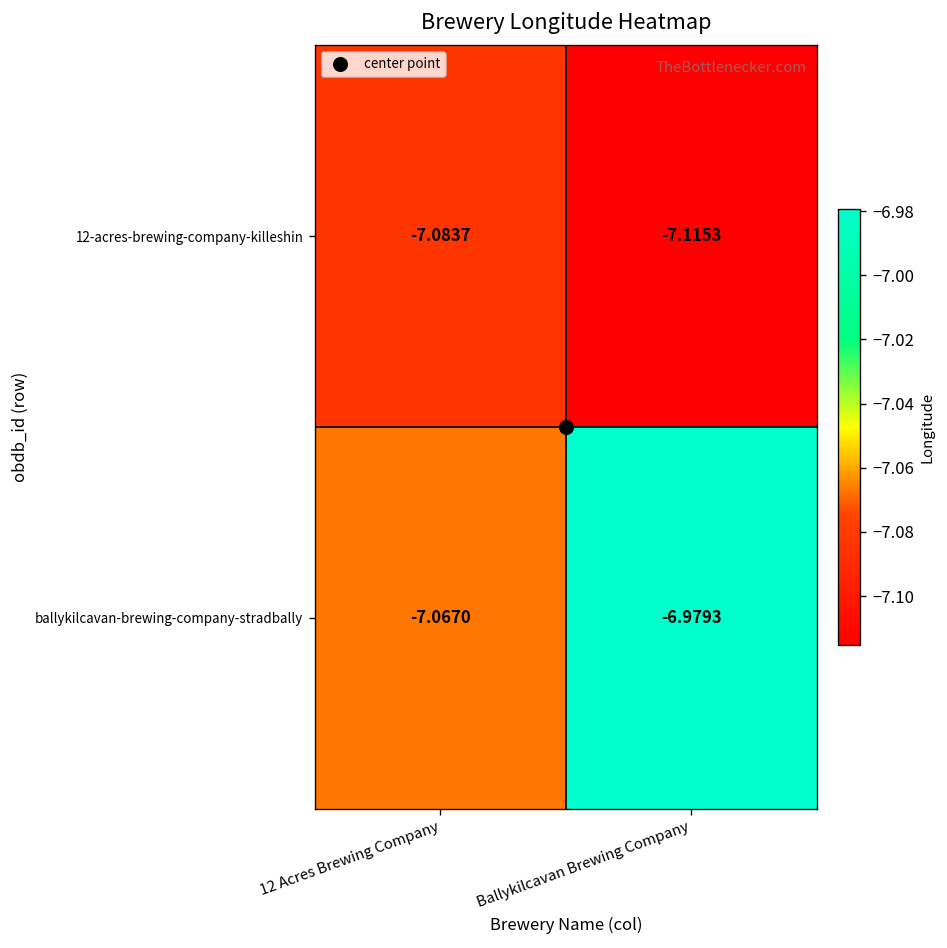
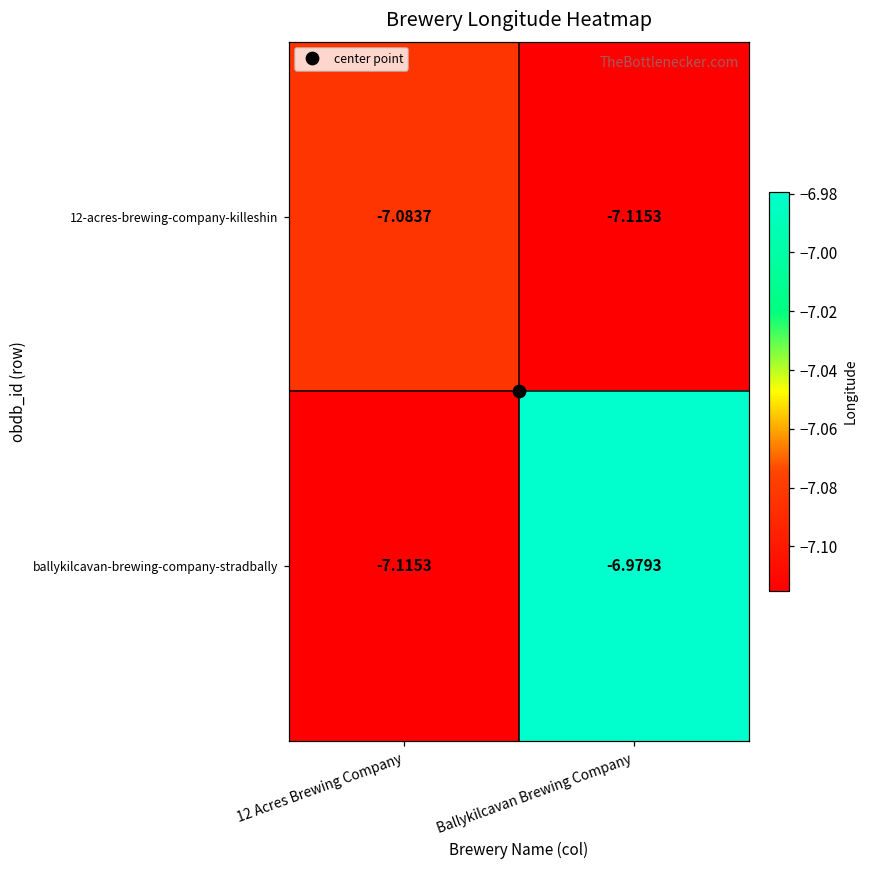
ballykilcavan-brewing-company-stradbally, 12 Acres Brewing Company: -7.0670 -> -7.1153
